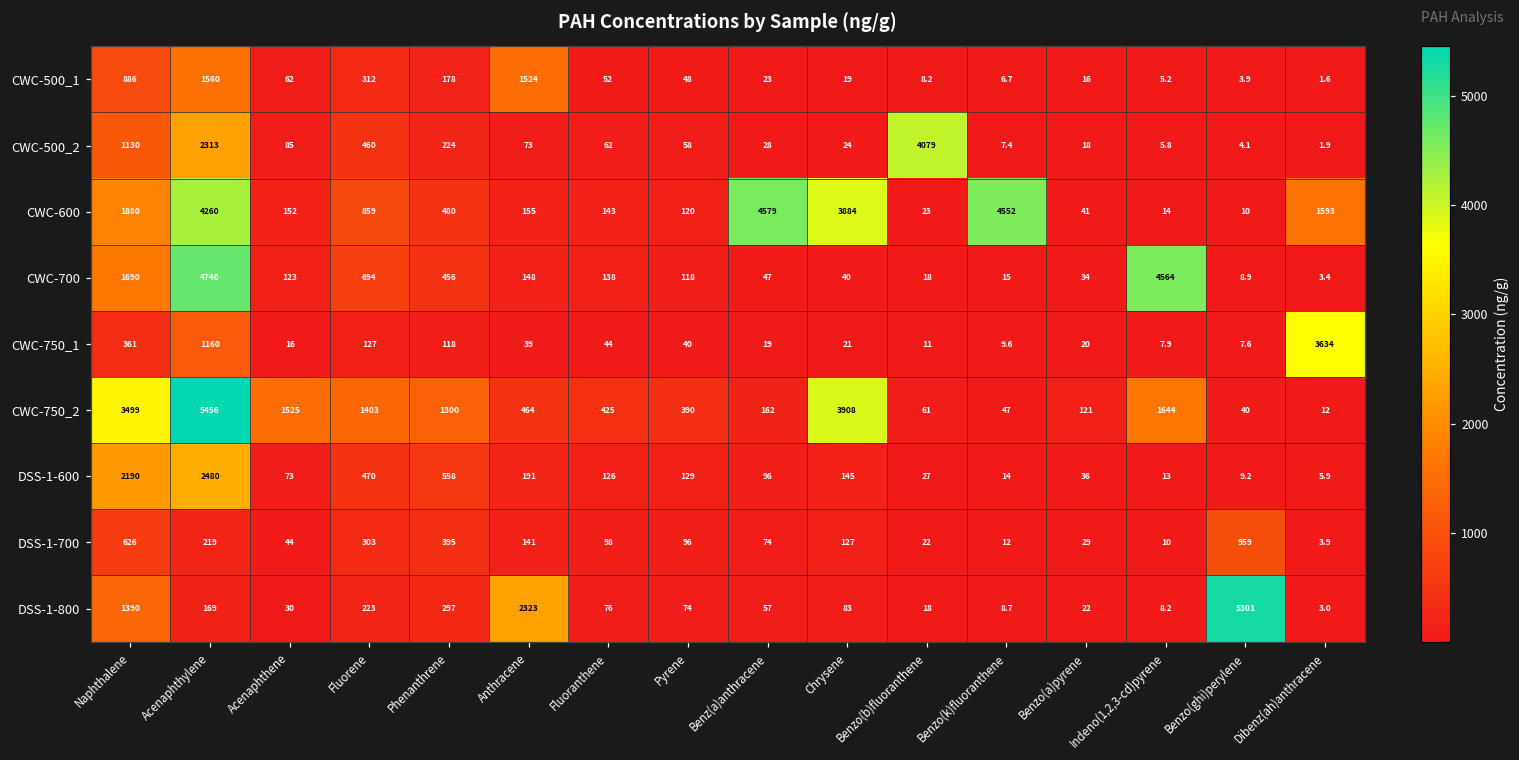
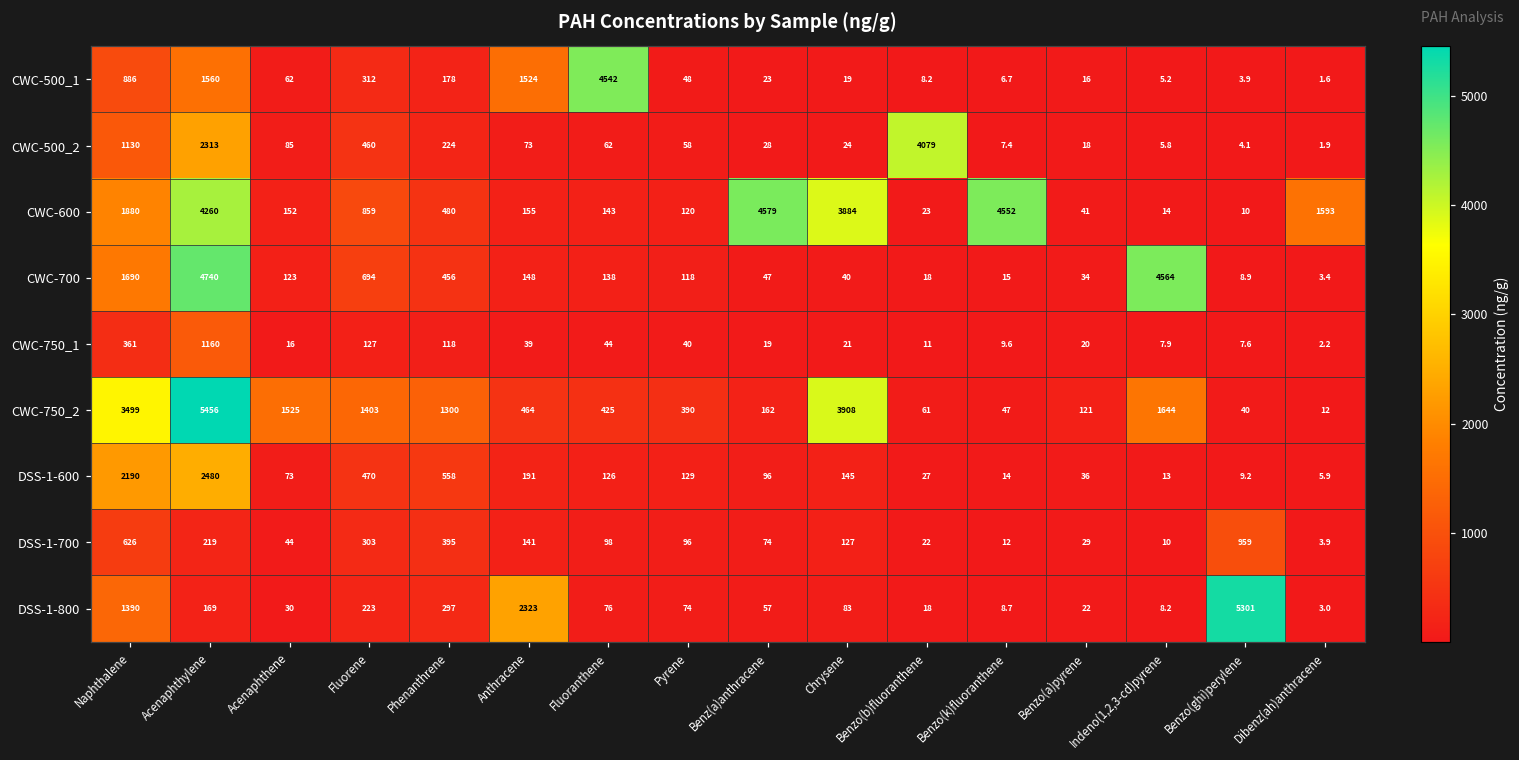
CWC-500_1, Fluoranthene: 52 -> 4542
CWC-750_1, Dibenz(ah)anthracene: 3634 -> 2.2
